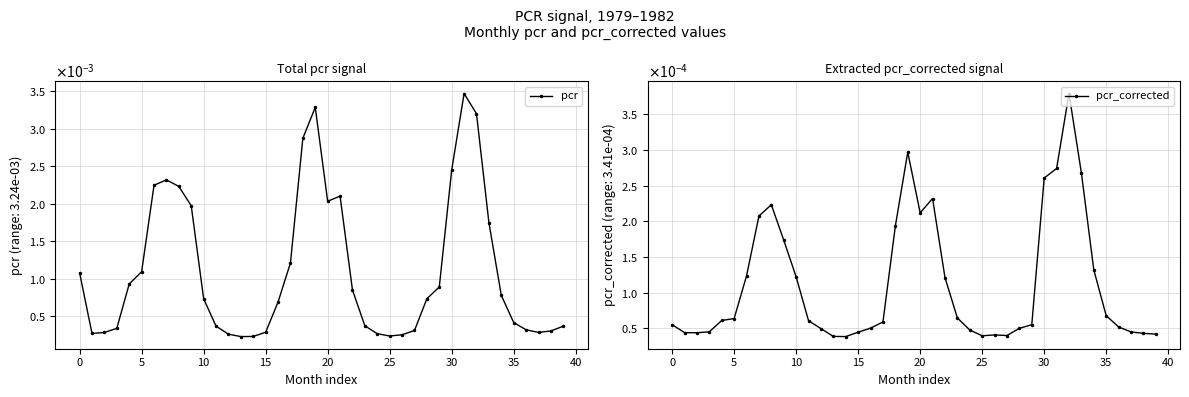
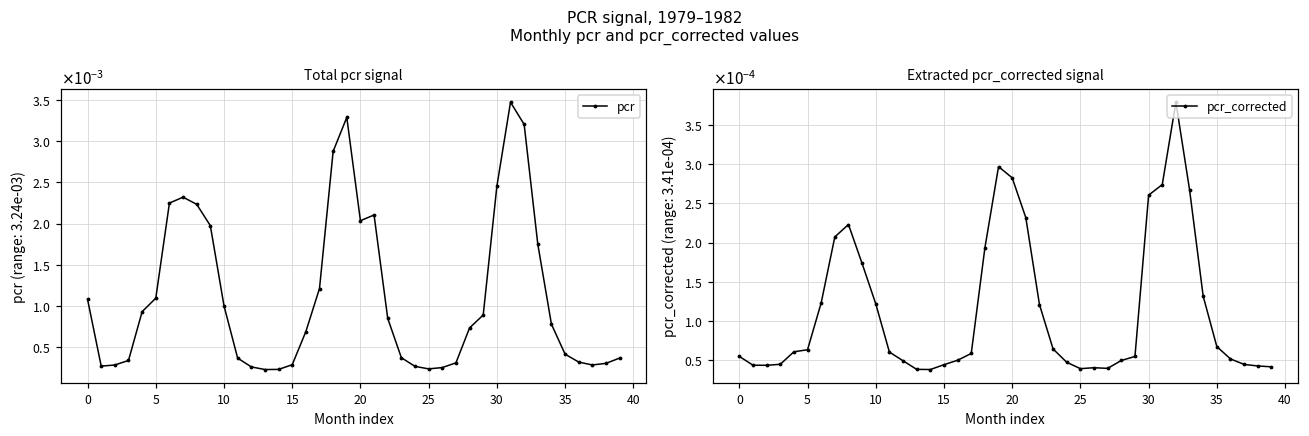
Total pcr signal, 10: 0.0007 -> 0.0010
Extracted pcr_corrected signal, 20: 0.00021 -> 0.00028
